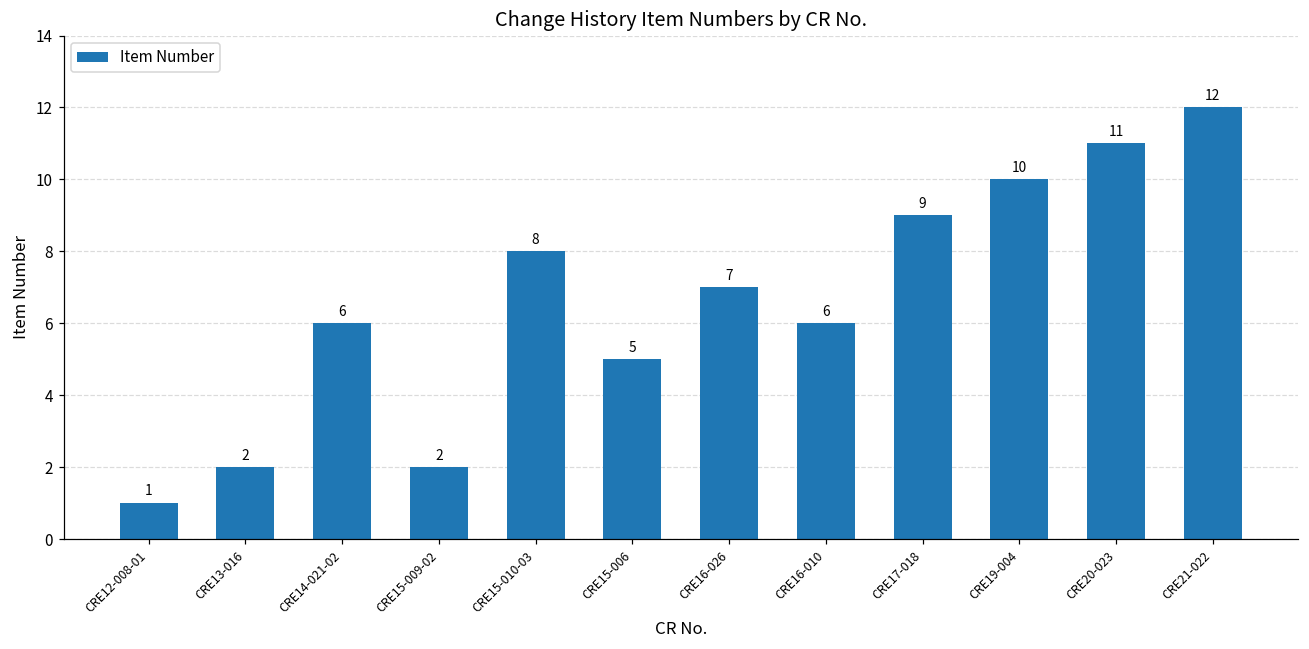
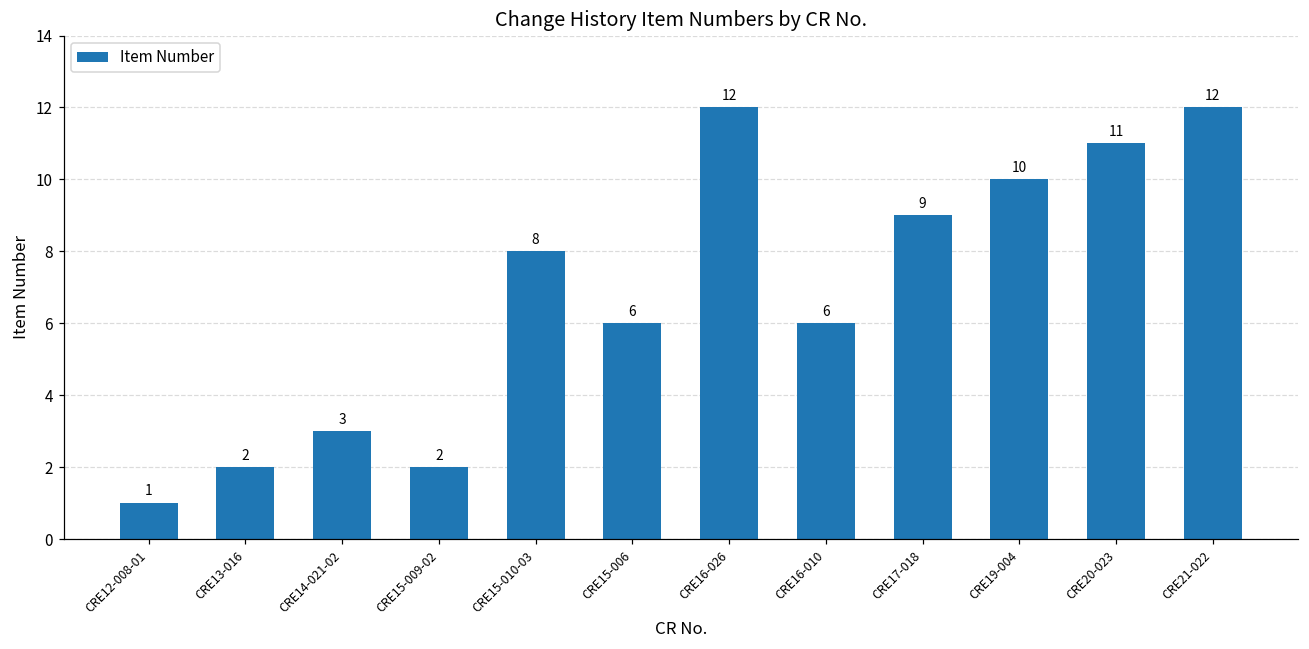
CRE14-021-02: 6 -> 3
CRE15-006: 5 -> 6
CRE16-026: 7 -> 12
